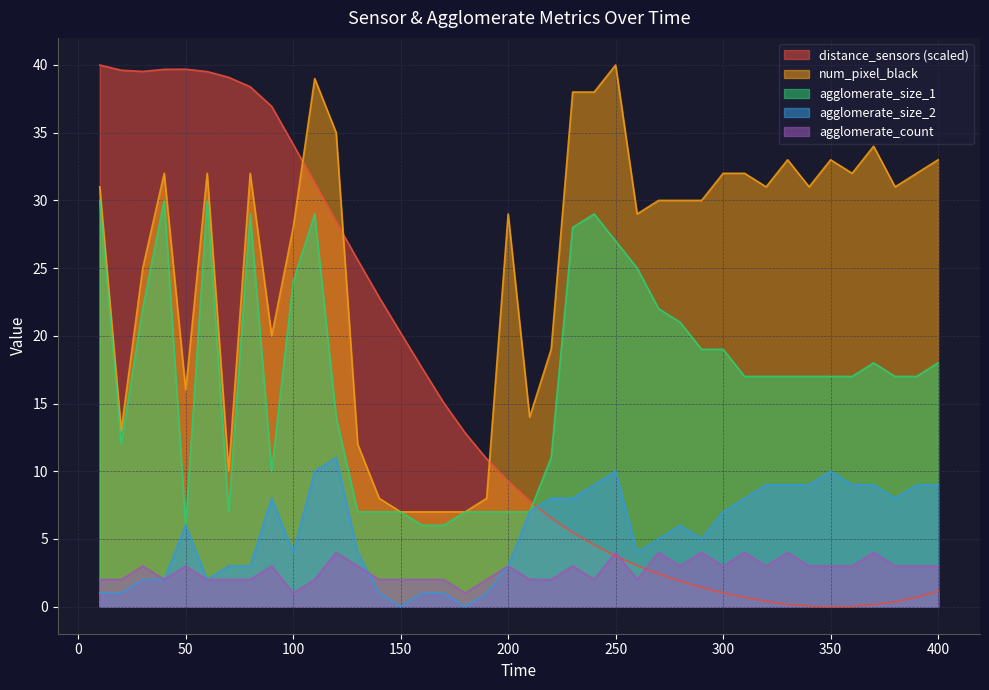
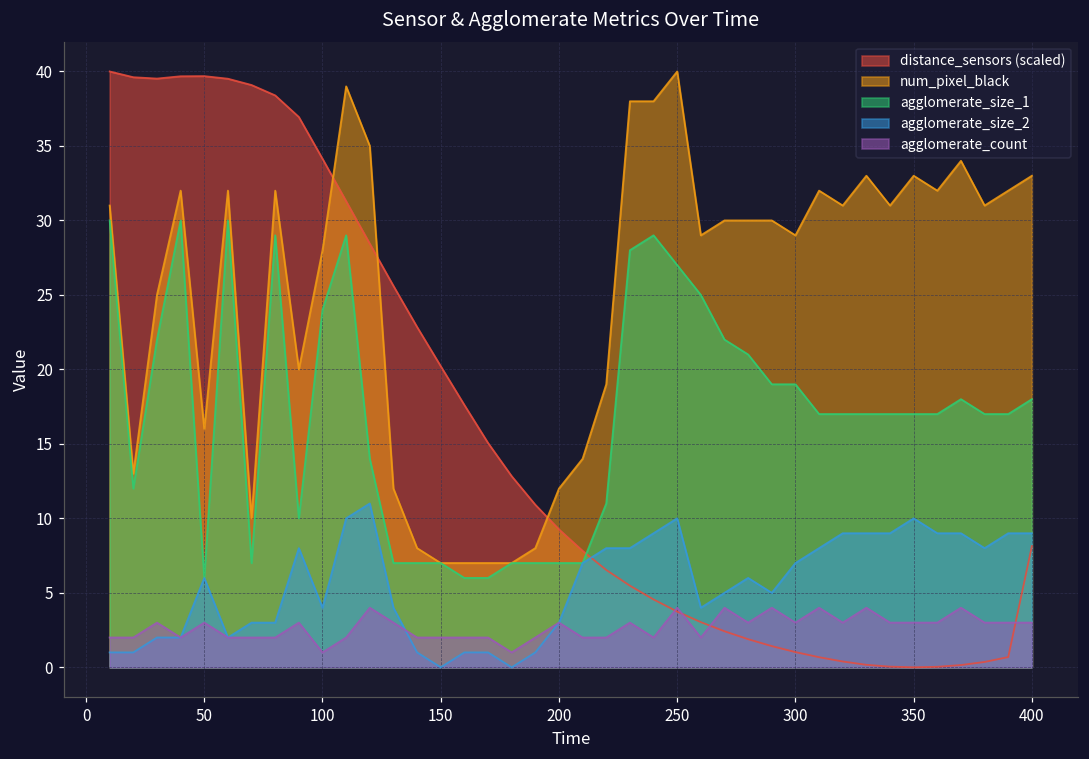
num_pixel_black, 200: 29 -> 12
num_pixel_black, 300: 32 -> 29
distance_sensors (scaled), 400: 1.1 -> 8.1
